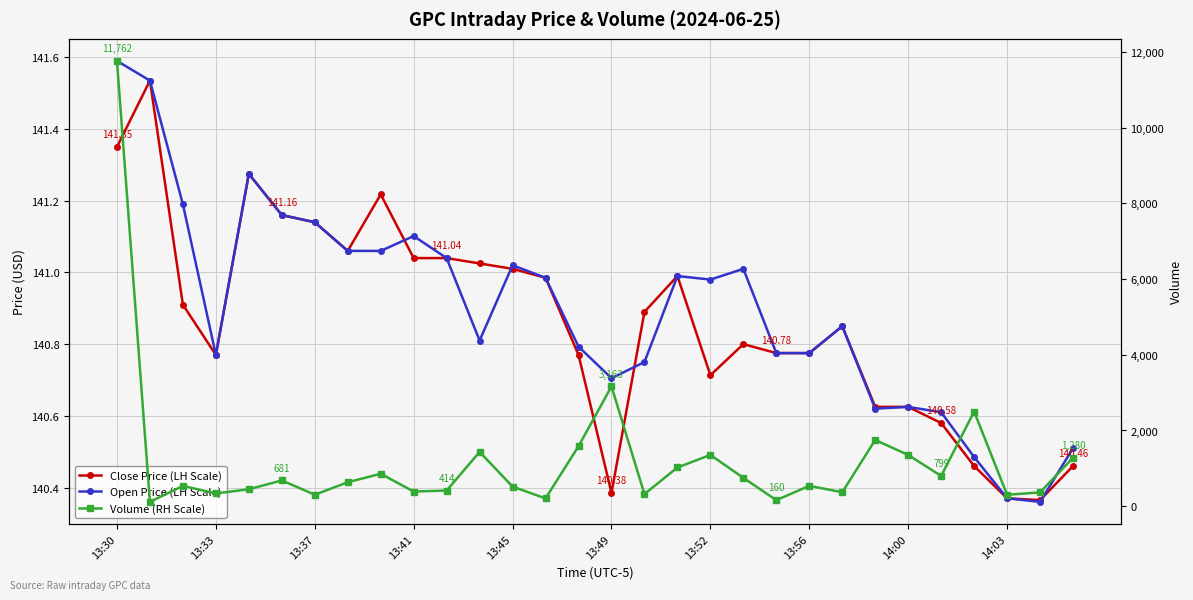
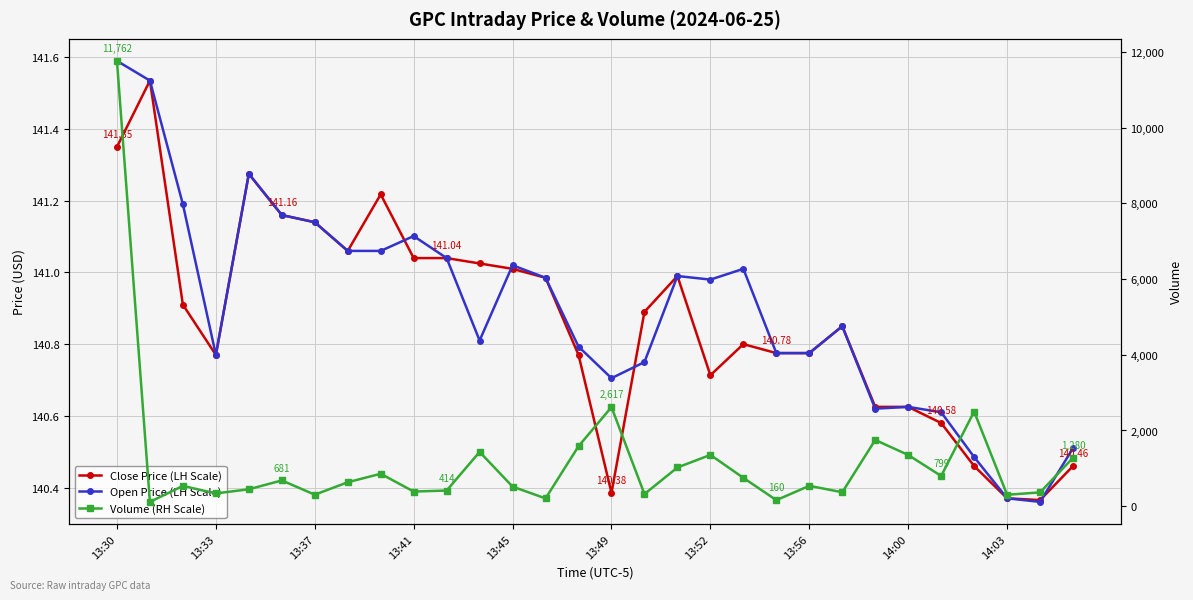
Volume (RH Scale), 13:49: 3,163 -> 2,617
